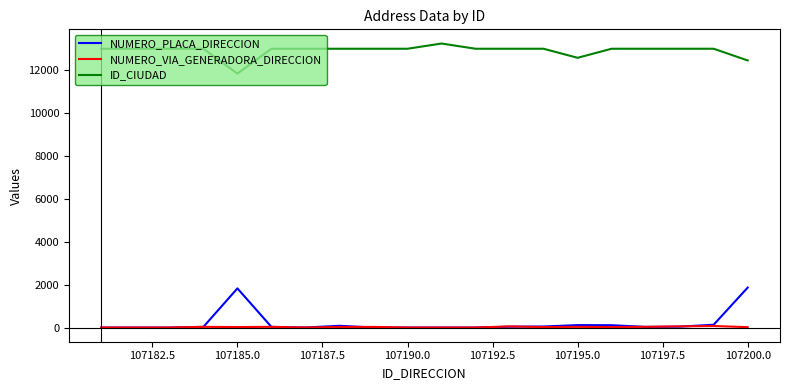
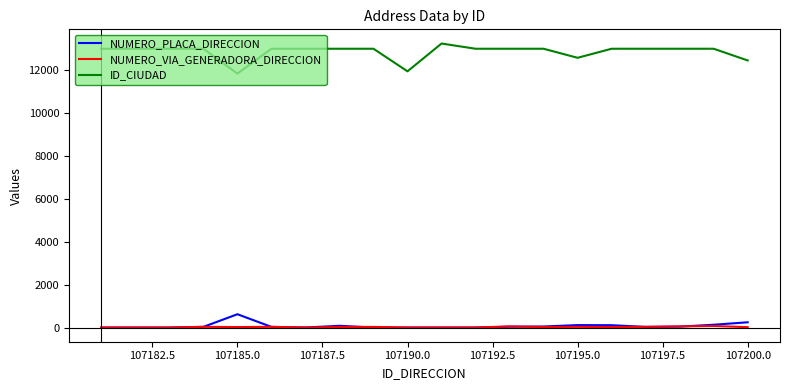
NUMERO_PLACA_DIRECCION, 107185.0: 1800 -> 600
ID_CIUDAD, 107190.0: 13000 -> 11900
NUMERO_PLACA_DIRECCION, 107200.0: 1900 -> 200
